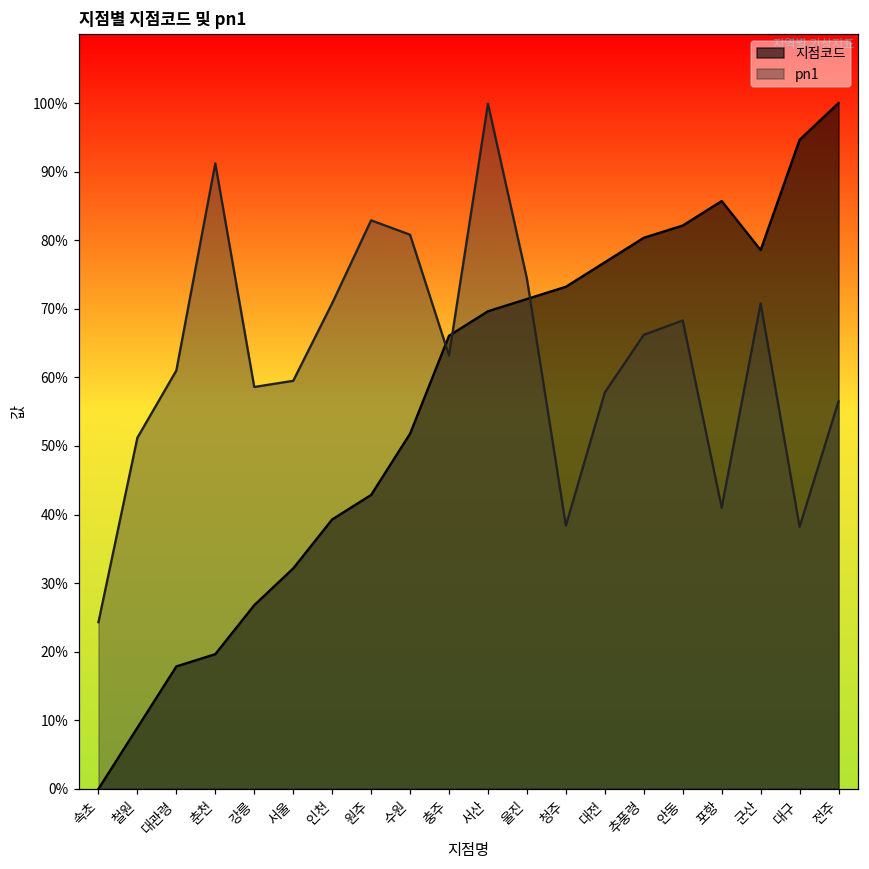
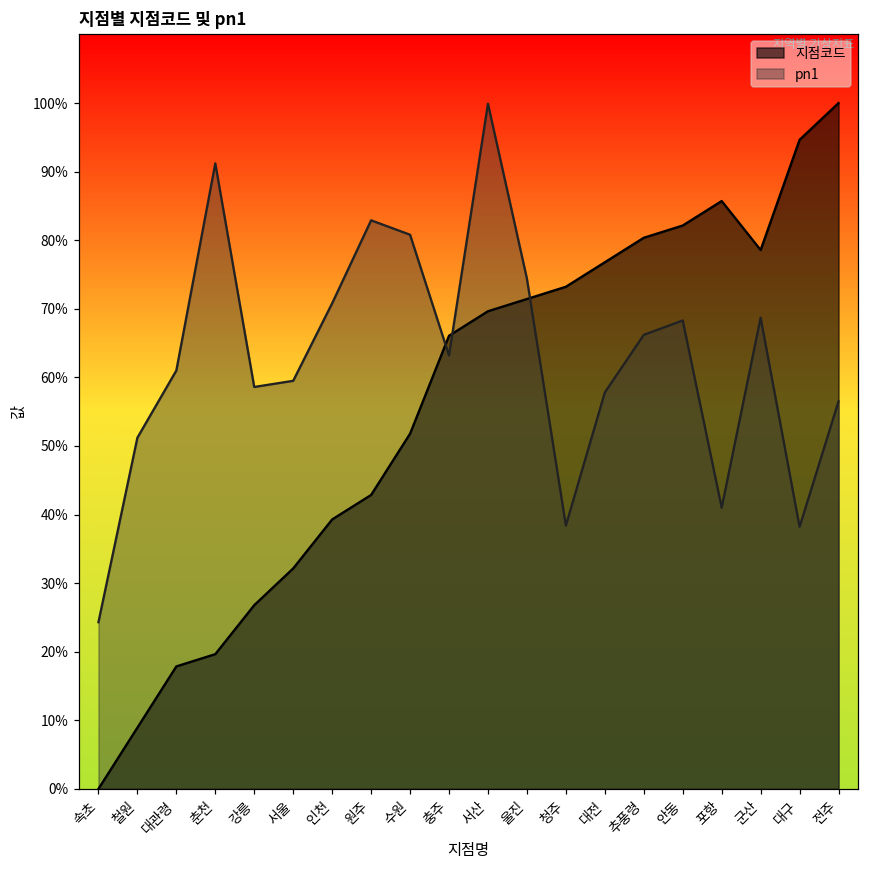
pn1, 군산: 71% -> 69%
